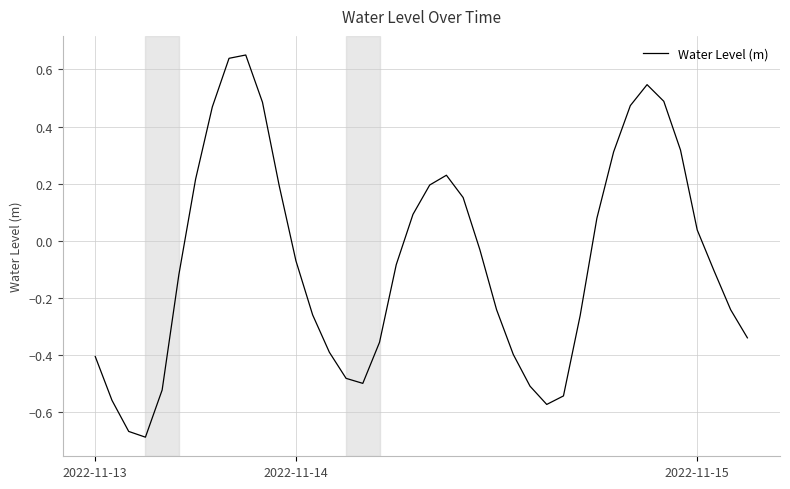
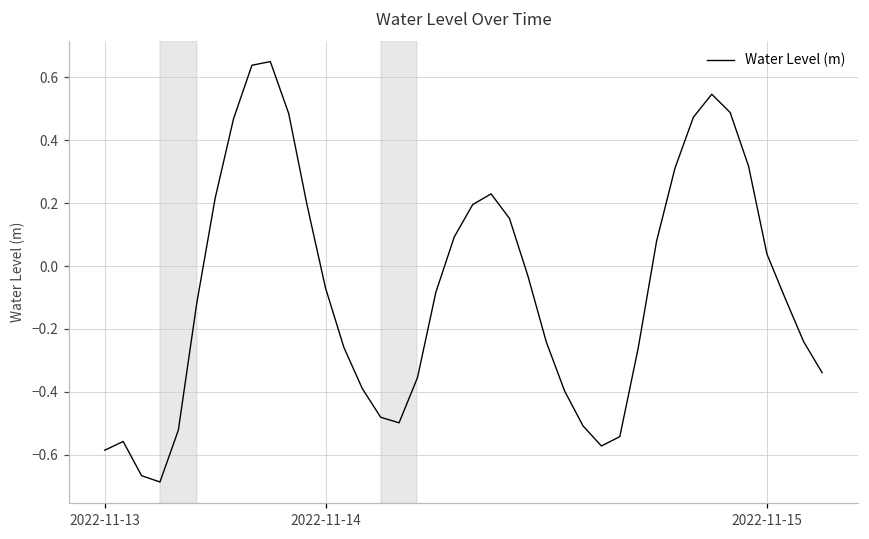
2022-11-13: -0.41 -> -0.59
